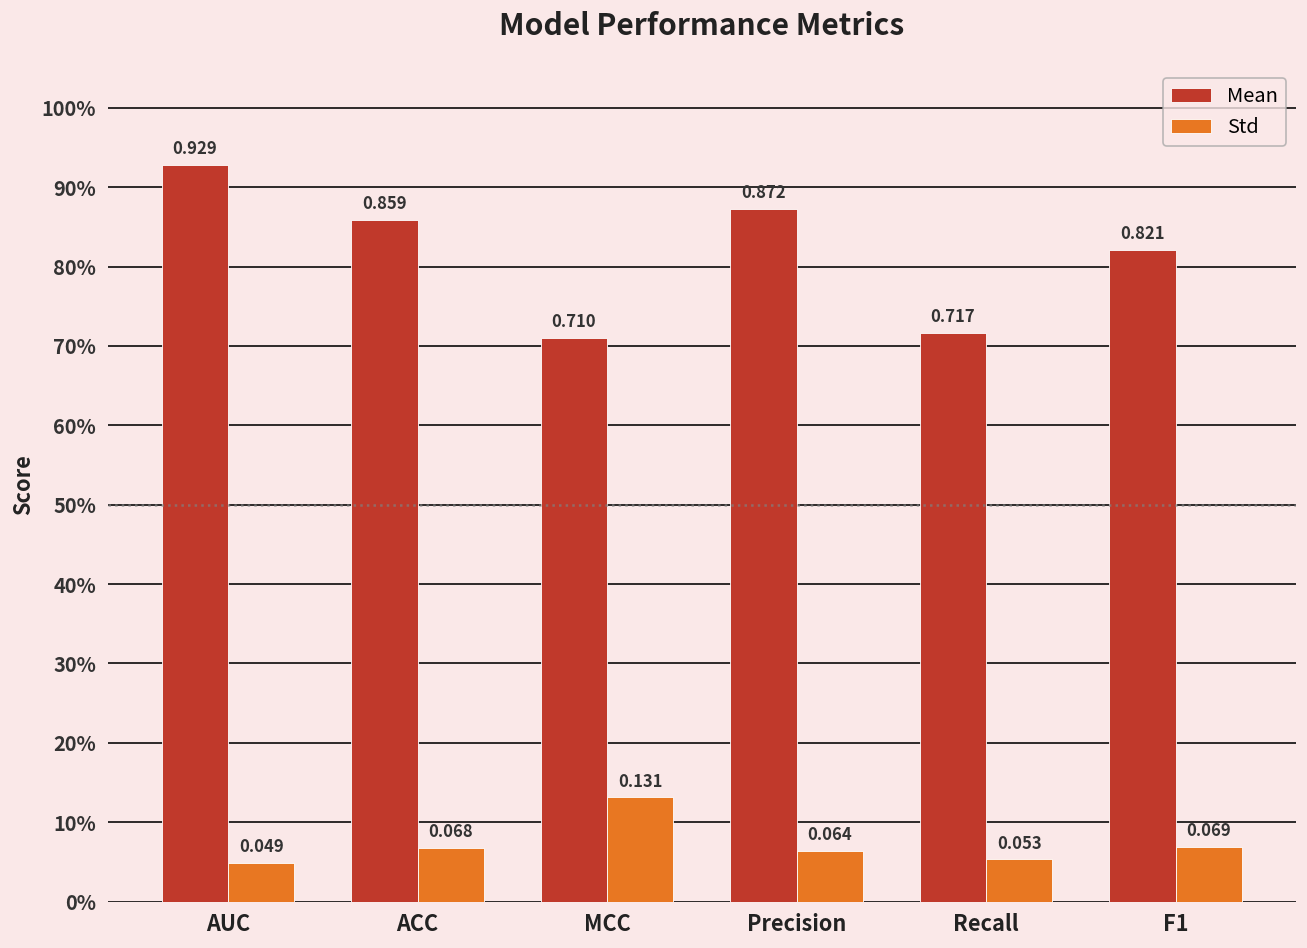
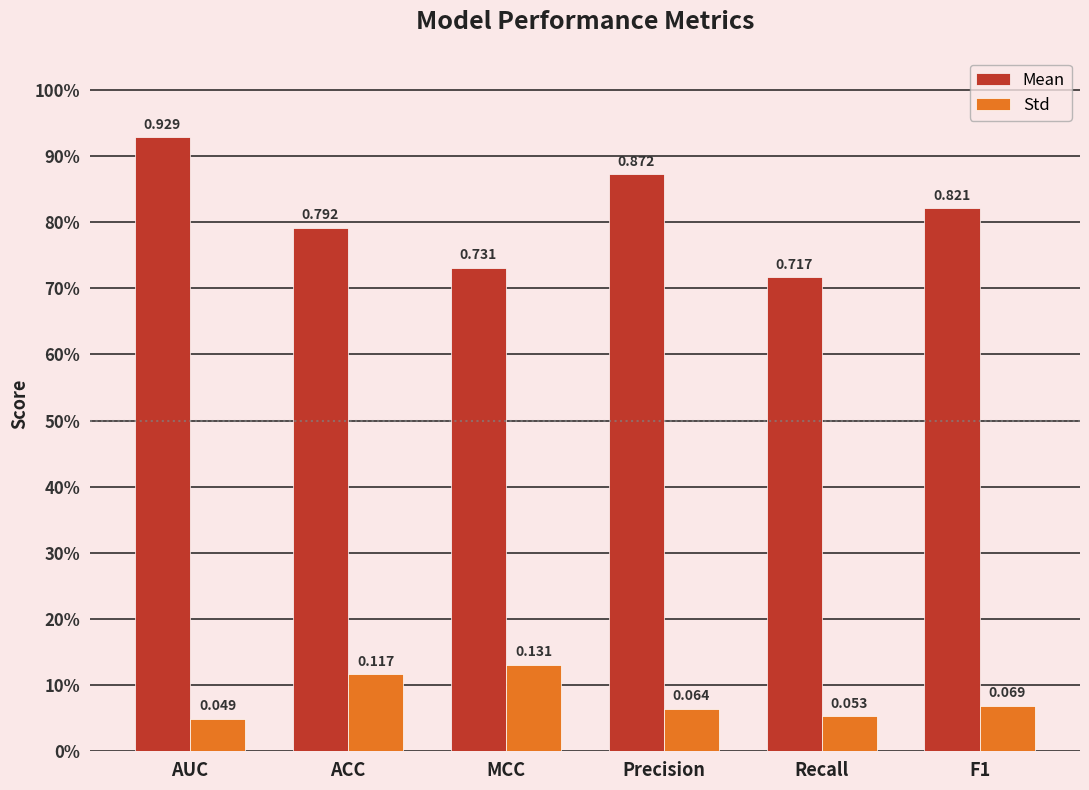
Mean, ACC: 0.859 -> 0.792
Std, ACC: 0.068 -> 0.117
Mean, MCC: 0.710 -> 0.731
